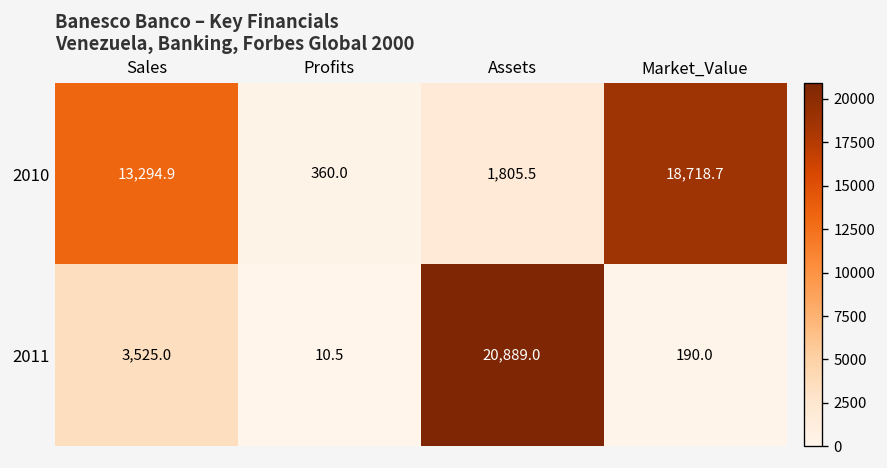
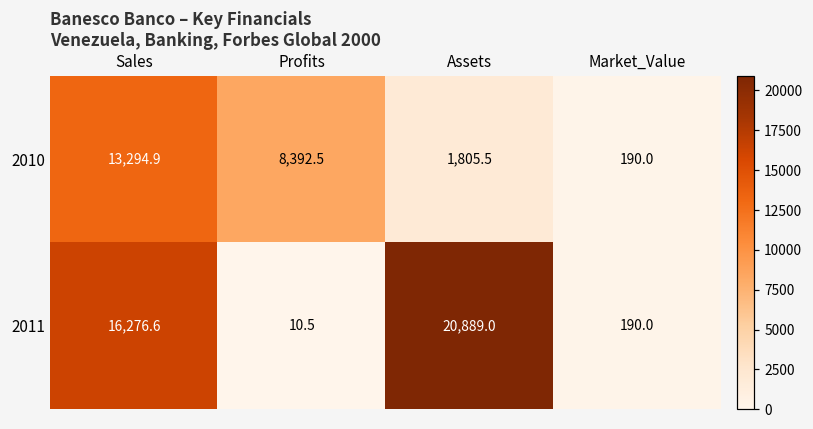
2010, Profits: 360.0 -> 8,392.5
2010, Market_Value: 18,718.7 -> 190.0
2011, Sales: 3,525.0 -> 16,276.6
